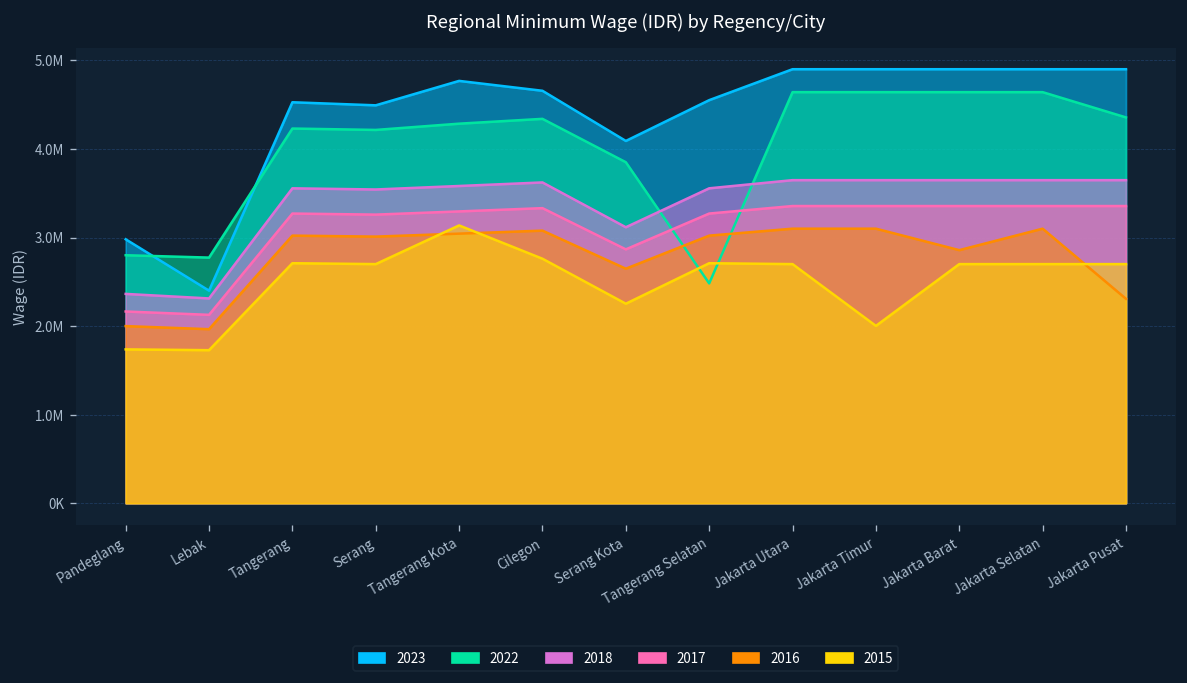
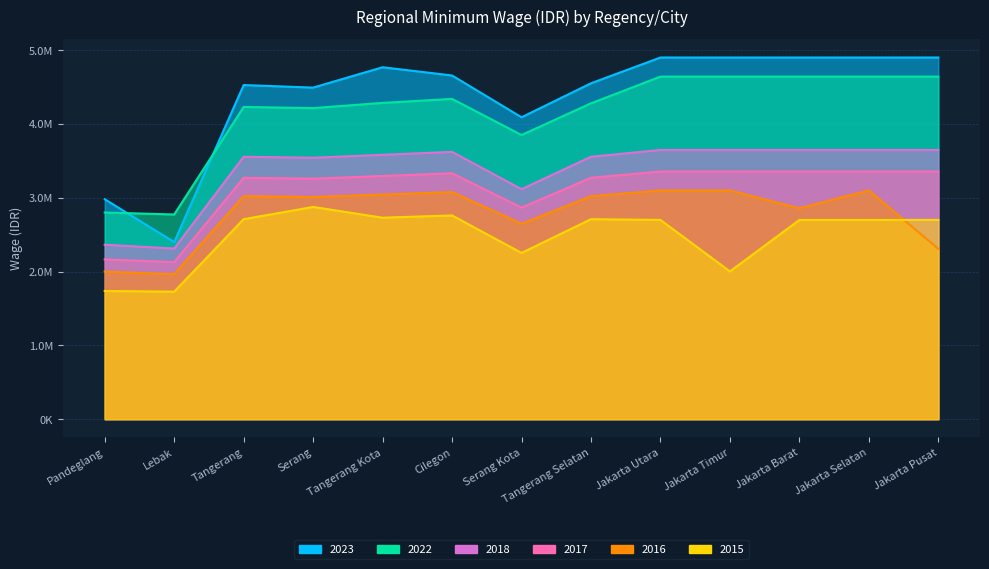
2015, Serang: 2700000 -> 2900000
2015, Tangerang Kota: 3100000 -> 2700000
2022, Tangerang Selatan: 2500000 -> 4300000
2022, Jakarta Pusat: 4400000 -> 4600000
